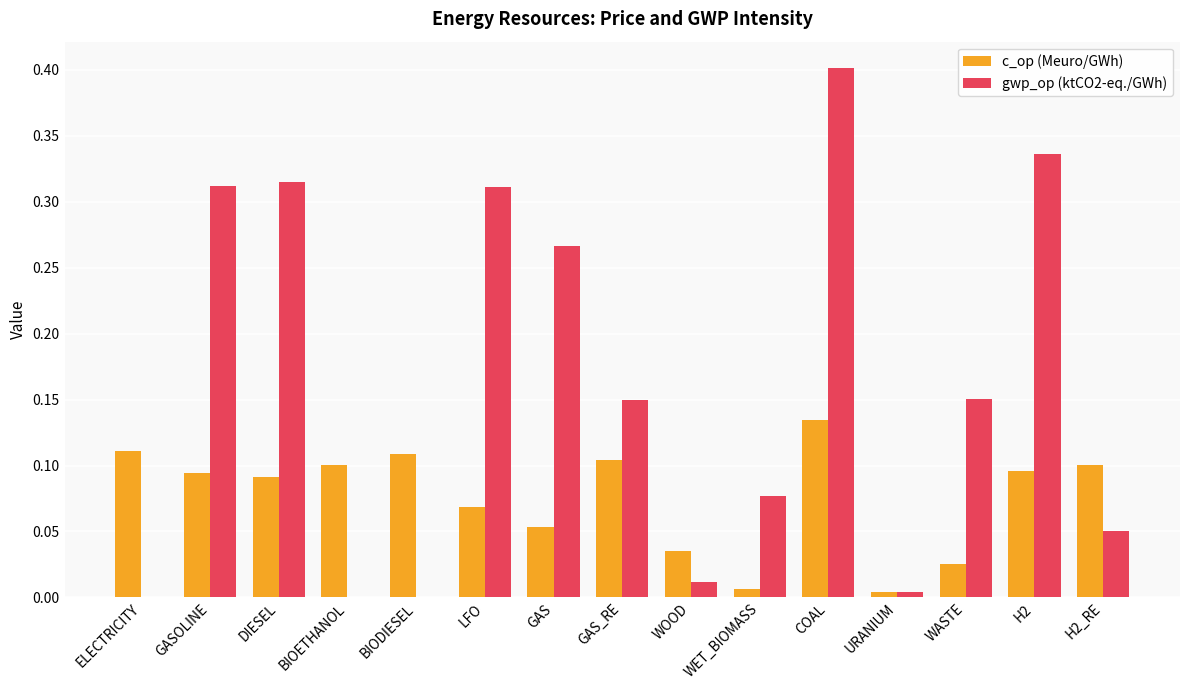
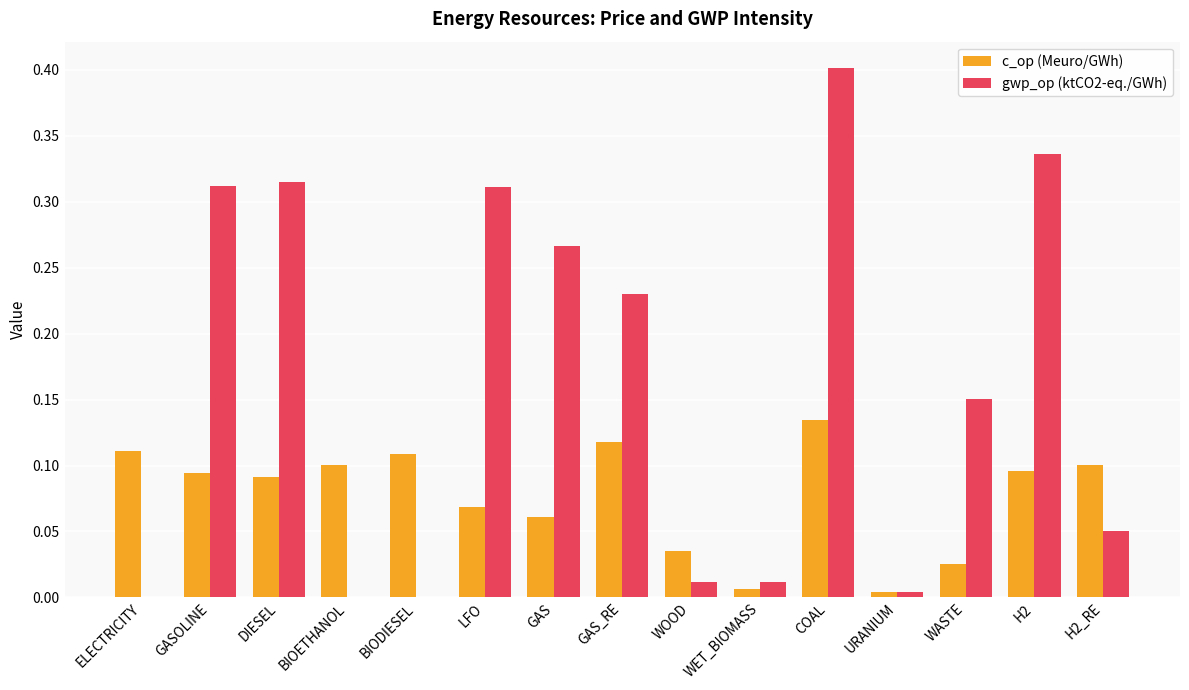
c_op (Meuro/GWh), GAS: 0.053 -> 0.061
c_op (Meuro/GWh), GAS_RE: 0.104 -> 0.118
gwp_op (ktCO2-eq./GWh), GAS_RE: 0.15 -> 0.23
gwp_op (ktCO2-eq./GWh), WET_BIOMASS: 0.077 -> 0.012
